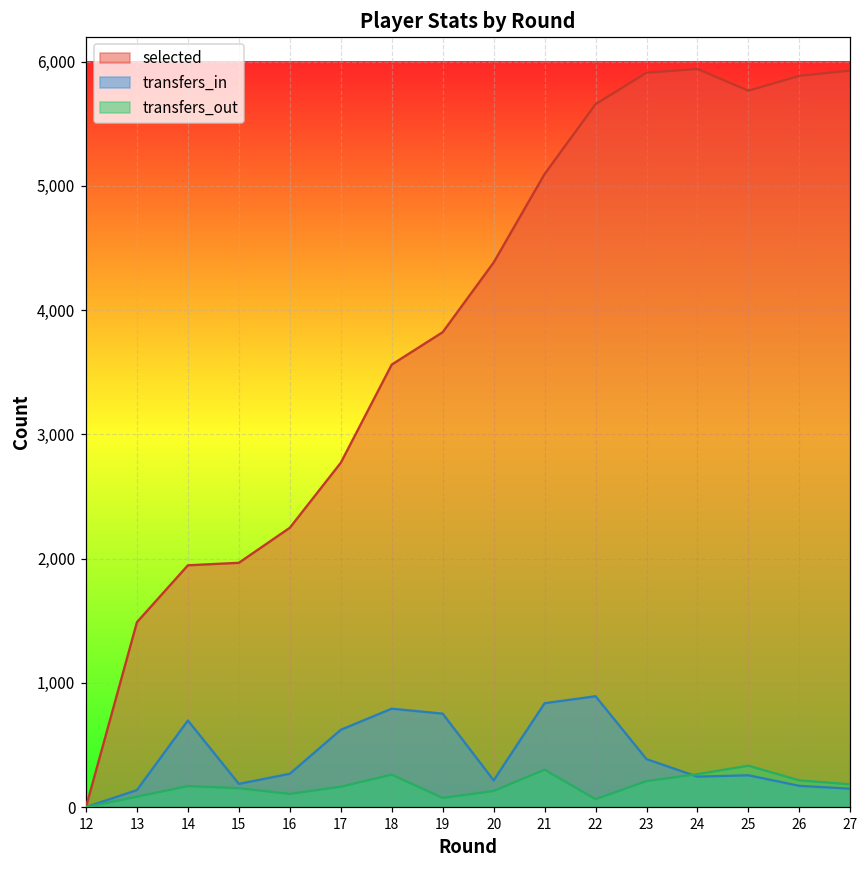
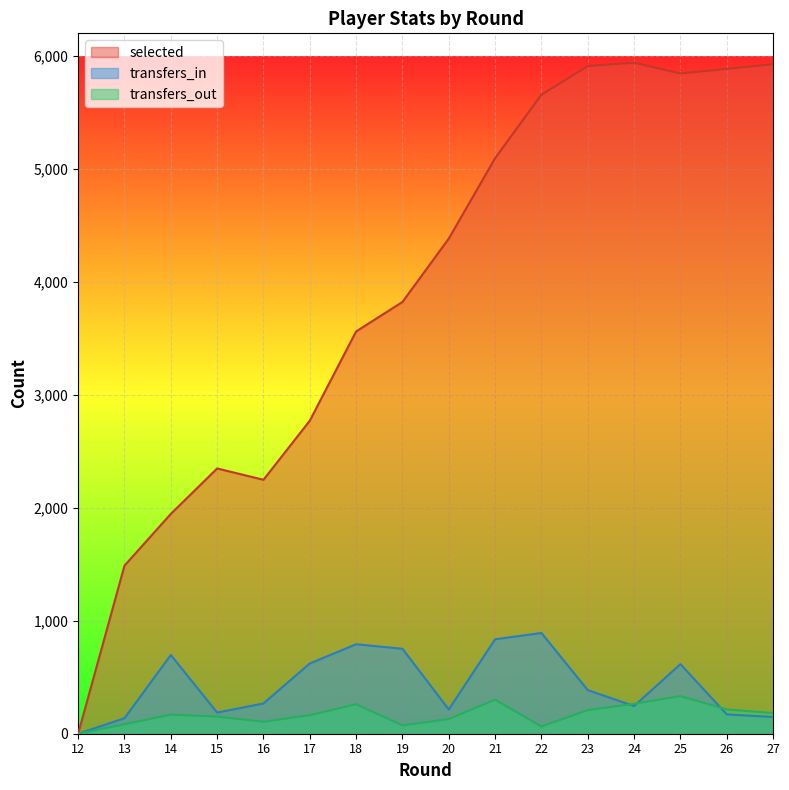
selected, 15: 1,970 -> 2,350
selected, 25: 5,770 -> 5,850
transfers_in, 25: 260 -> 620
